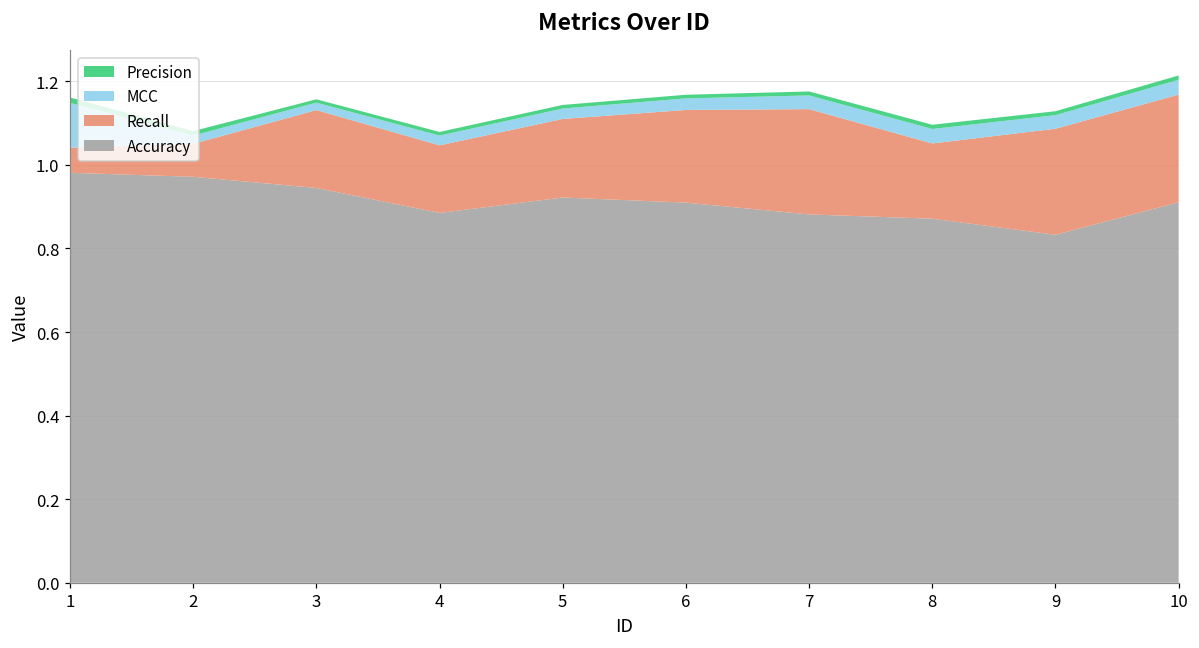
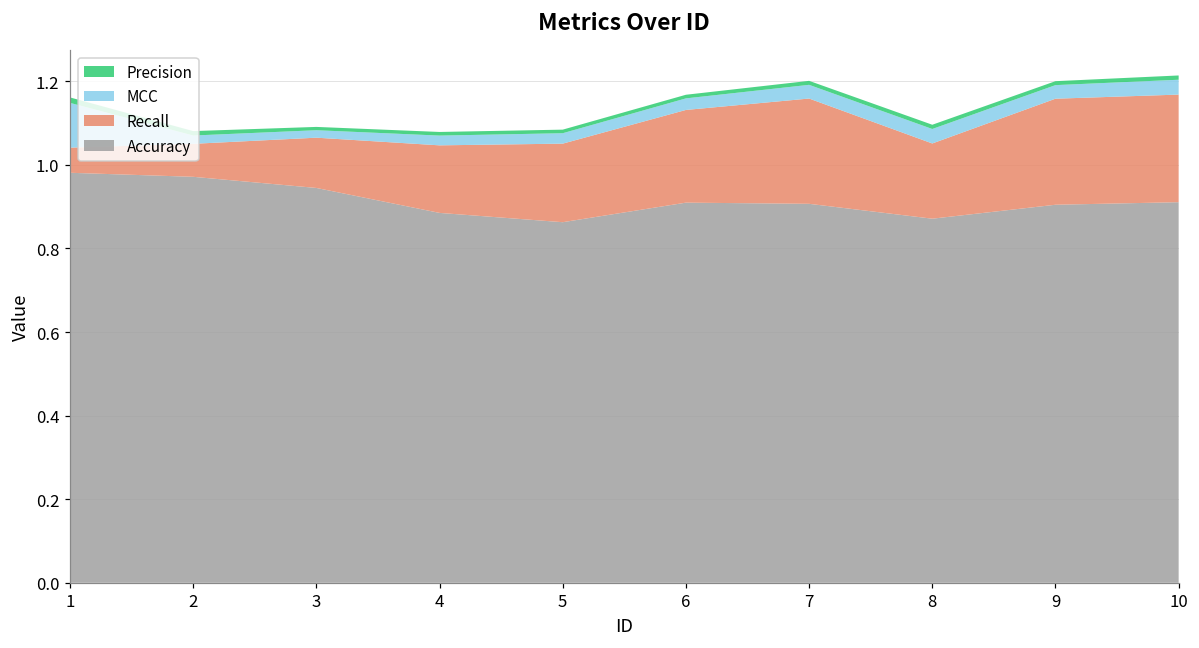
Recall, 3: 0.19 -> 0.12
Accuracy, 5: 0.92 -> 0.86
Accuracy, 7: 0.88 -> 0.91
Accuracy, 9: 0.83 -> 0.90
